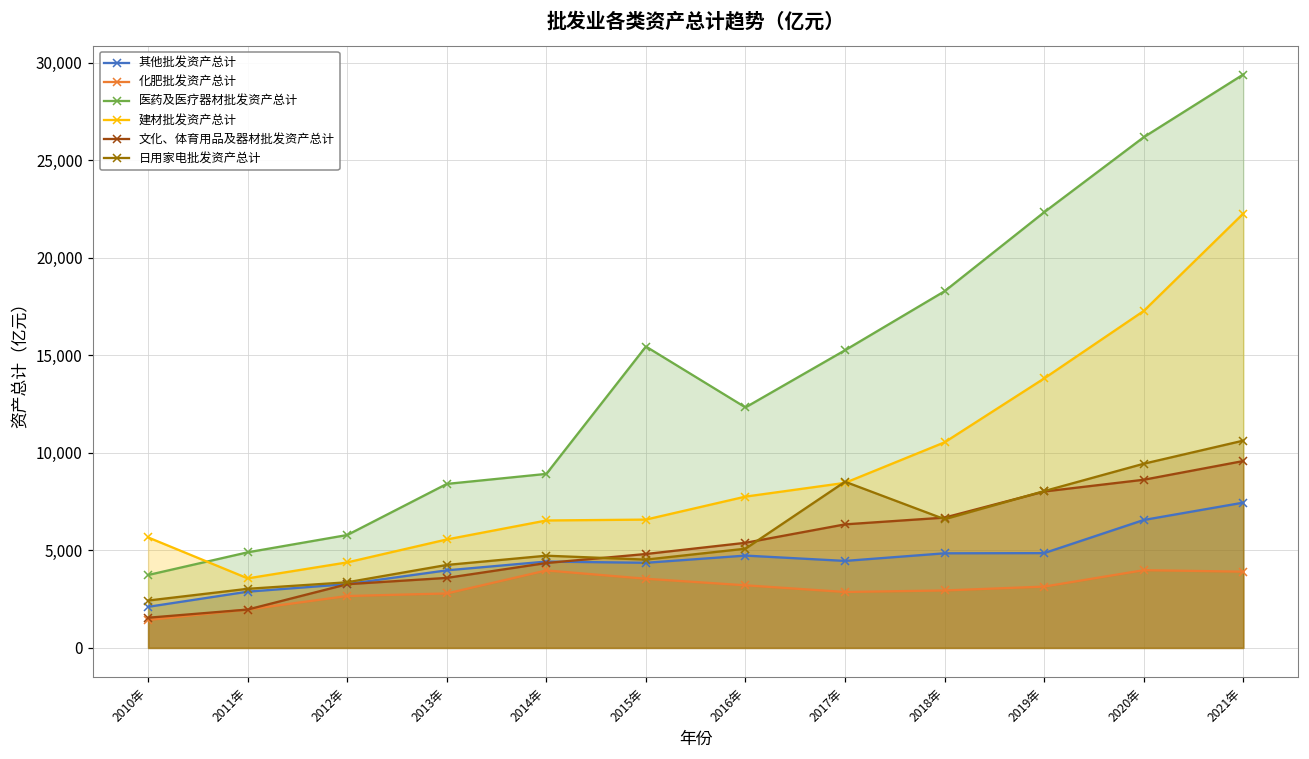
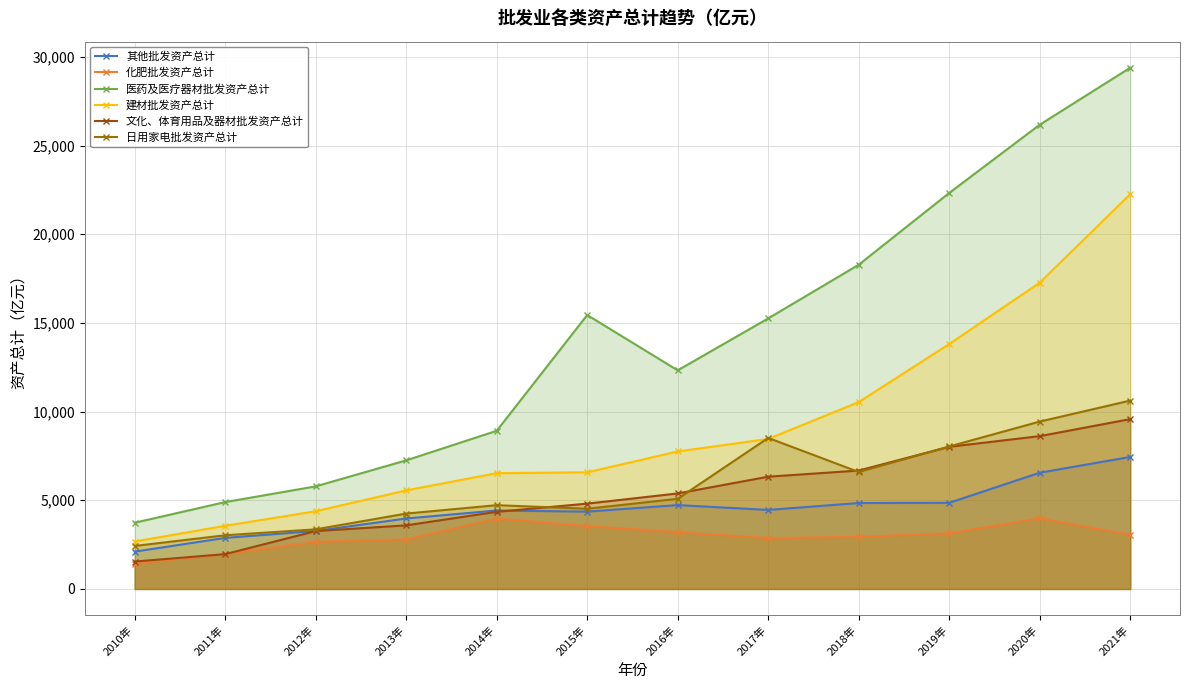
建材批发资产总计, 2010年: 5,700 -> 2,700
医药及医疗器材批发资产总计, 2013年: 8,400 -> 7,300
化肥批发资产总计, 2021年: 3,900 -> 3,000
